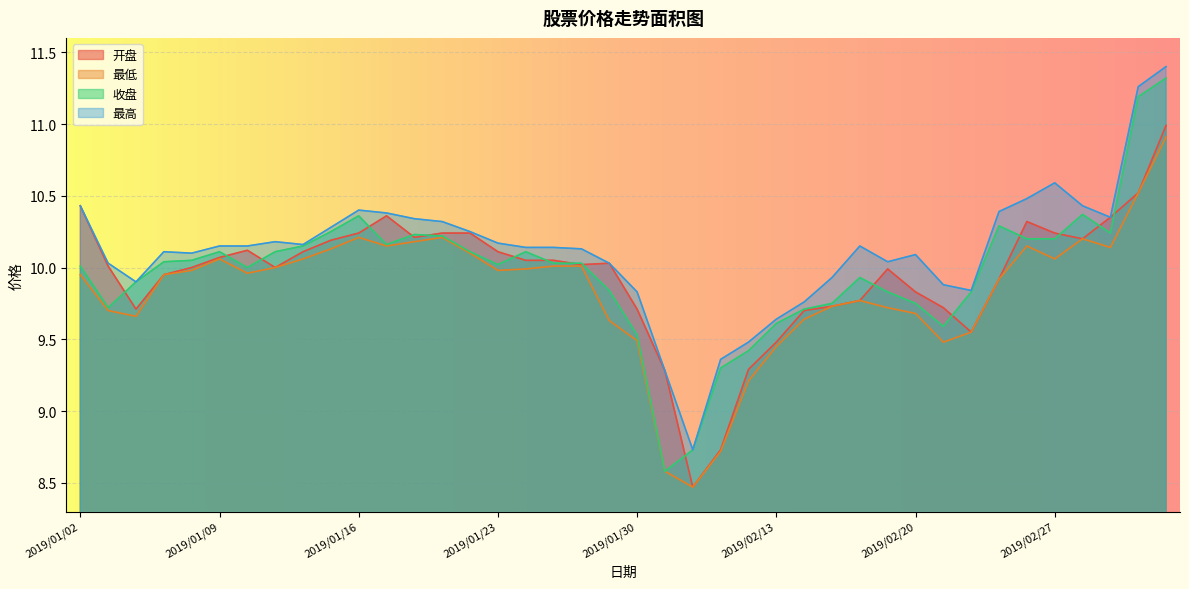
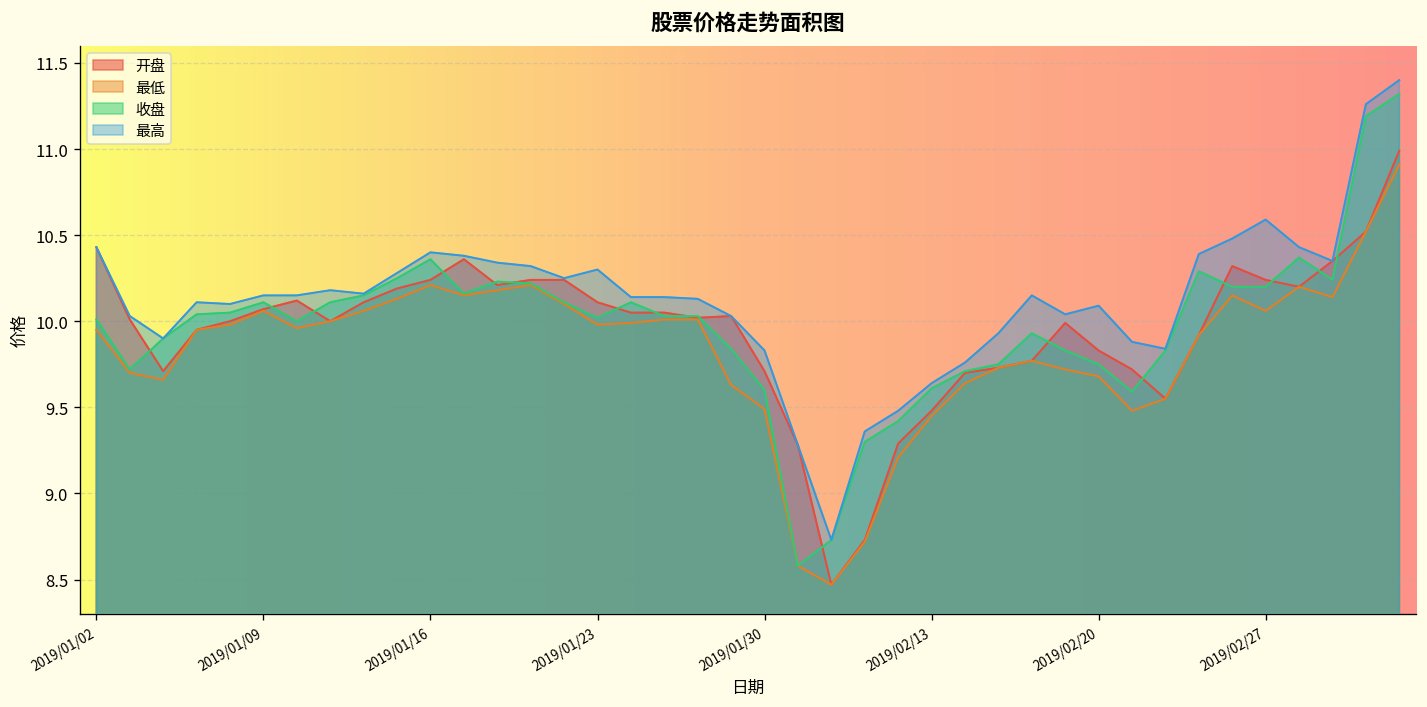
最高, 2019/01/23: 10.17 -> 10.30
收盘, 2019/01/30: 9.53 -> 9.60
